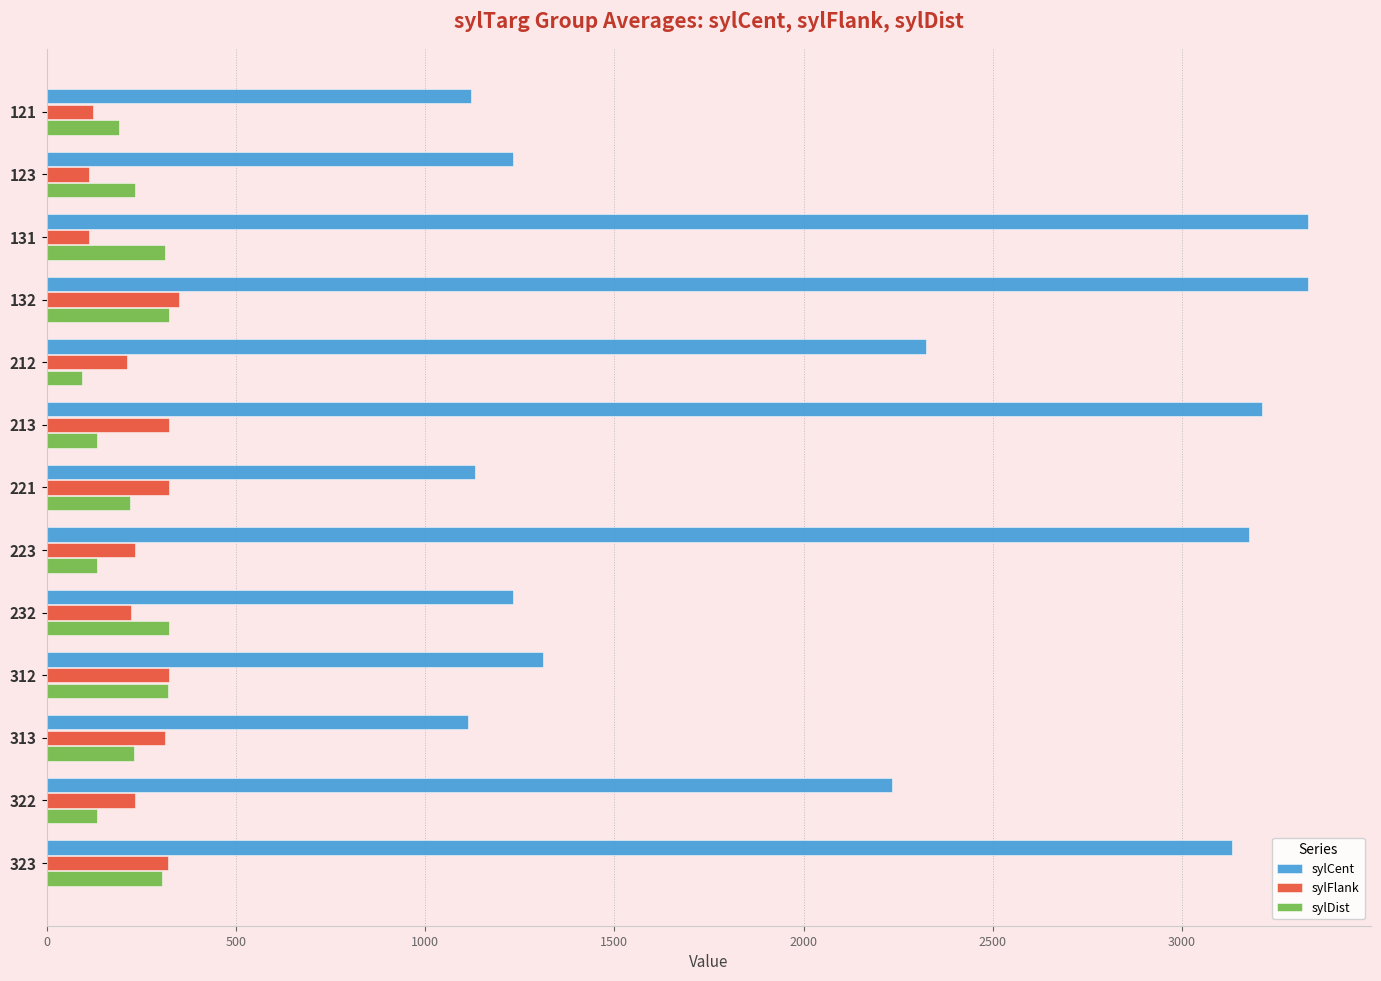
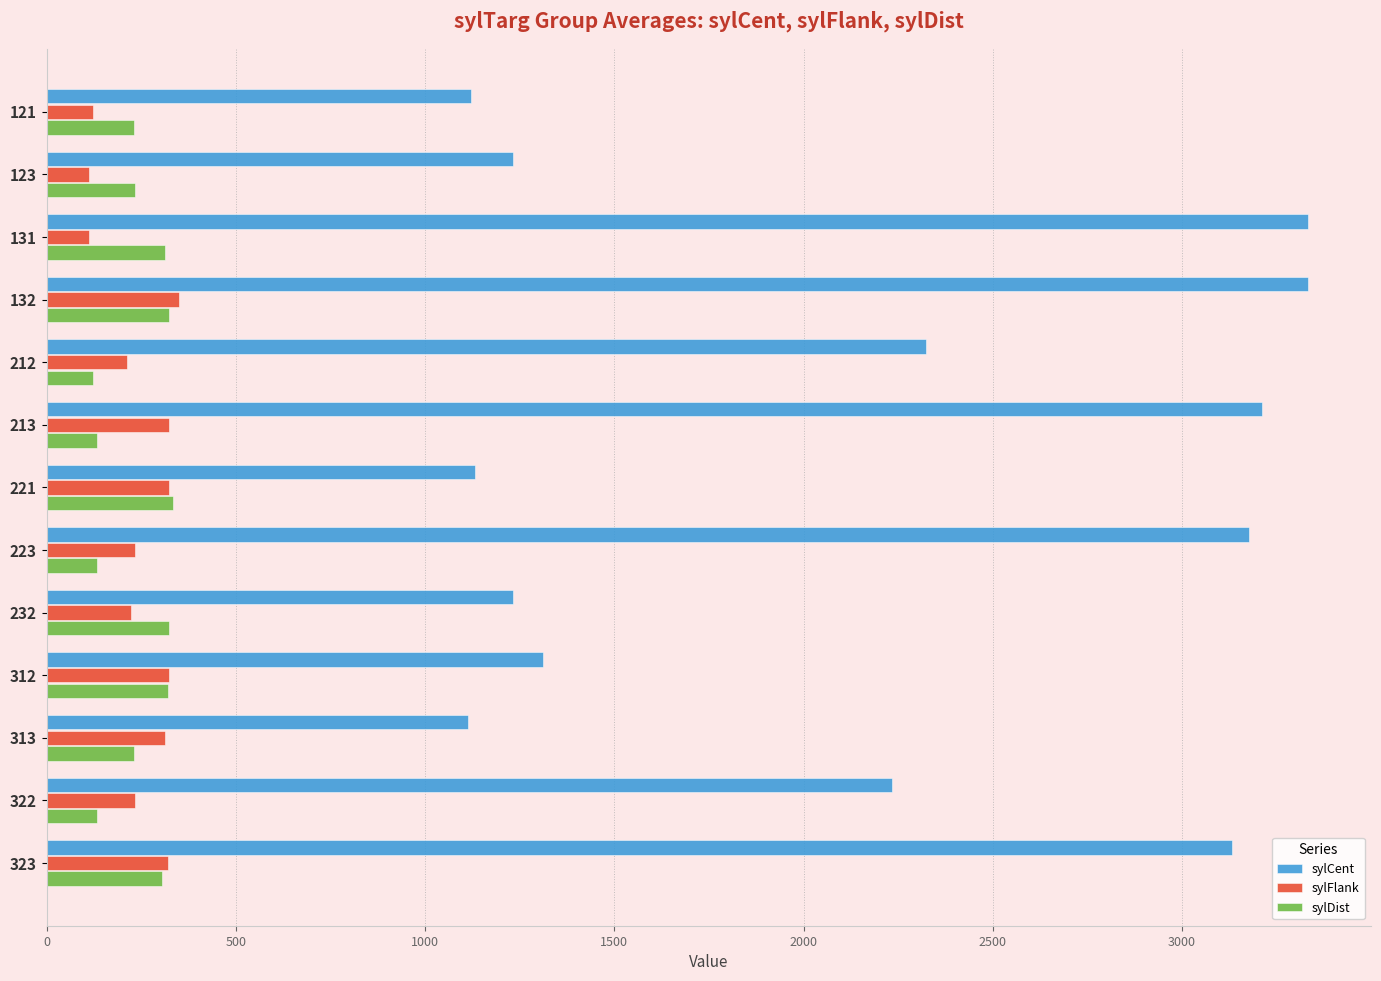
sylDist, 121: 190 -> 230
sylDist, 212: 90 -> 120
sylDist, 221: 220 -> 330
